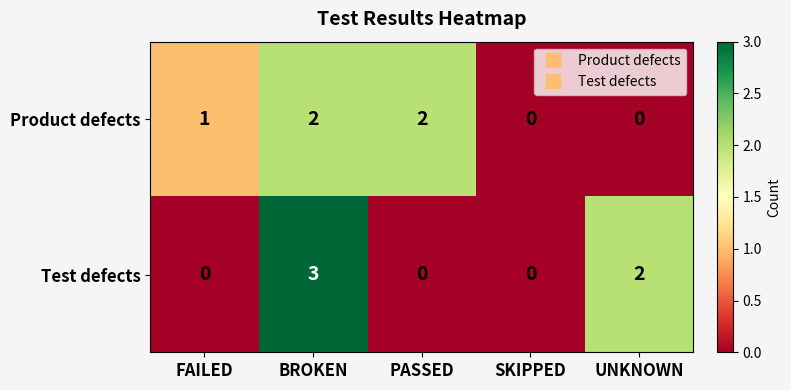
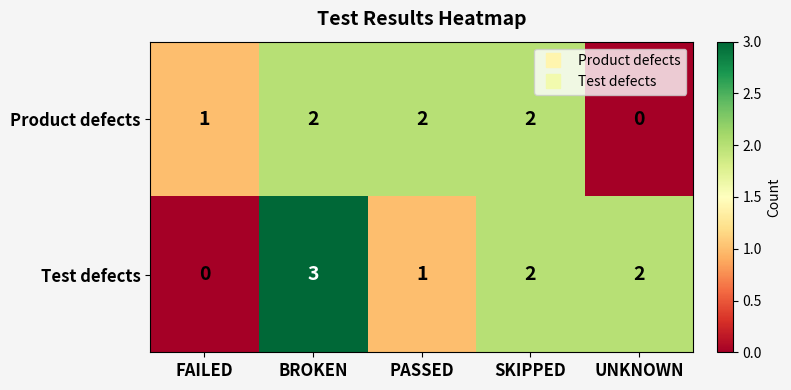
Product defects, SKIPPED: 0 -> 2
Test defects, PASSED: 0 -> 1
Test defects, SKIPPED: 0 -> 2
